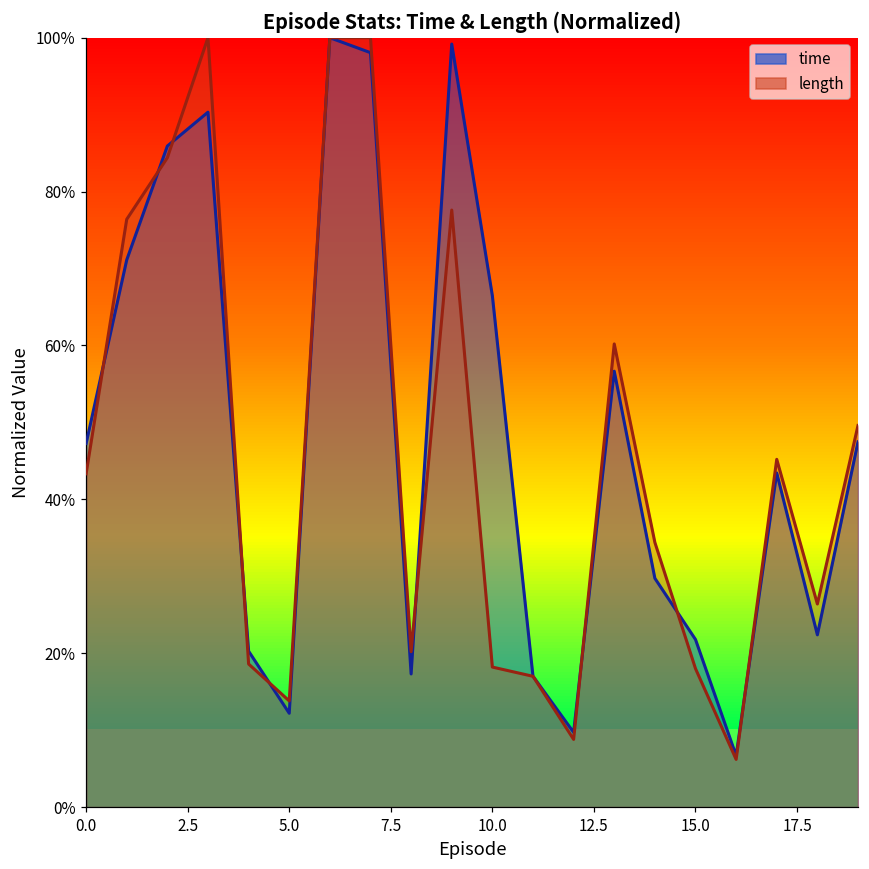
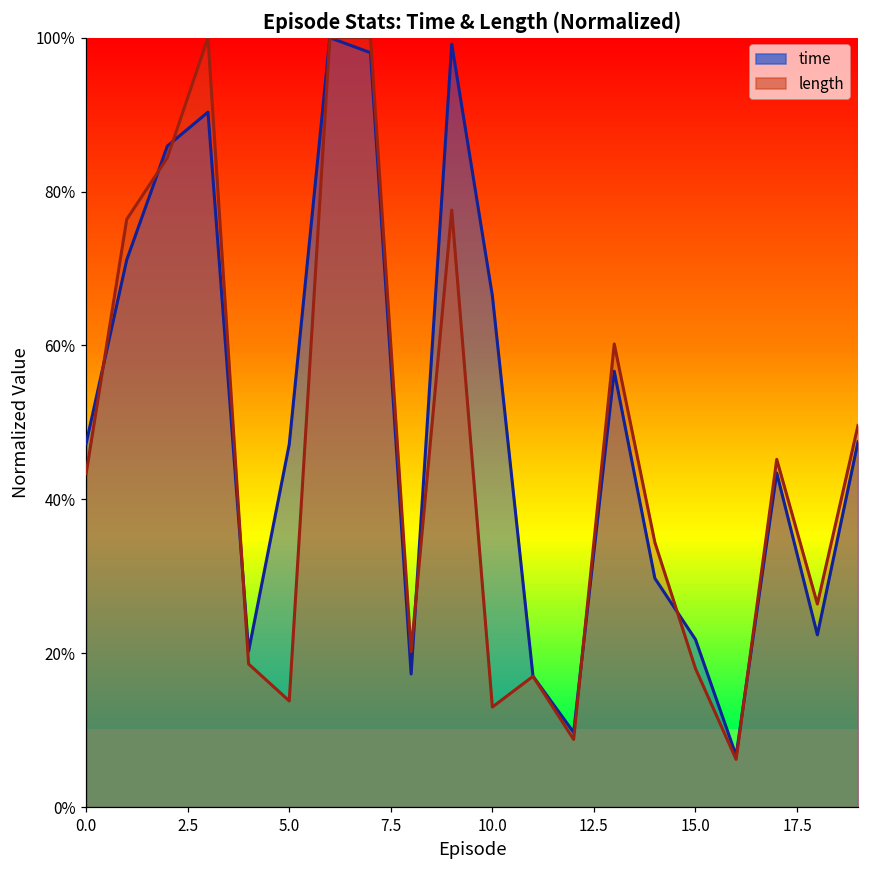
time, 5.0: 12% -> 47%
length, 10.0: 18% -> 13%
